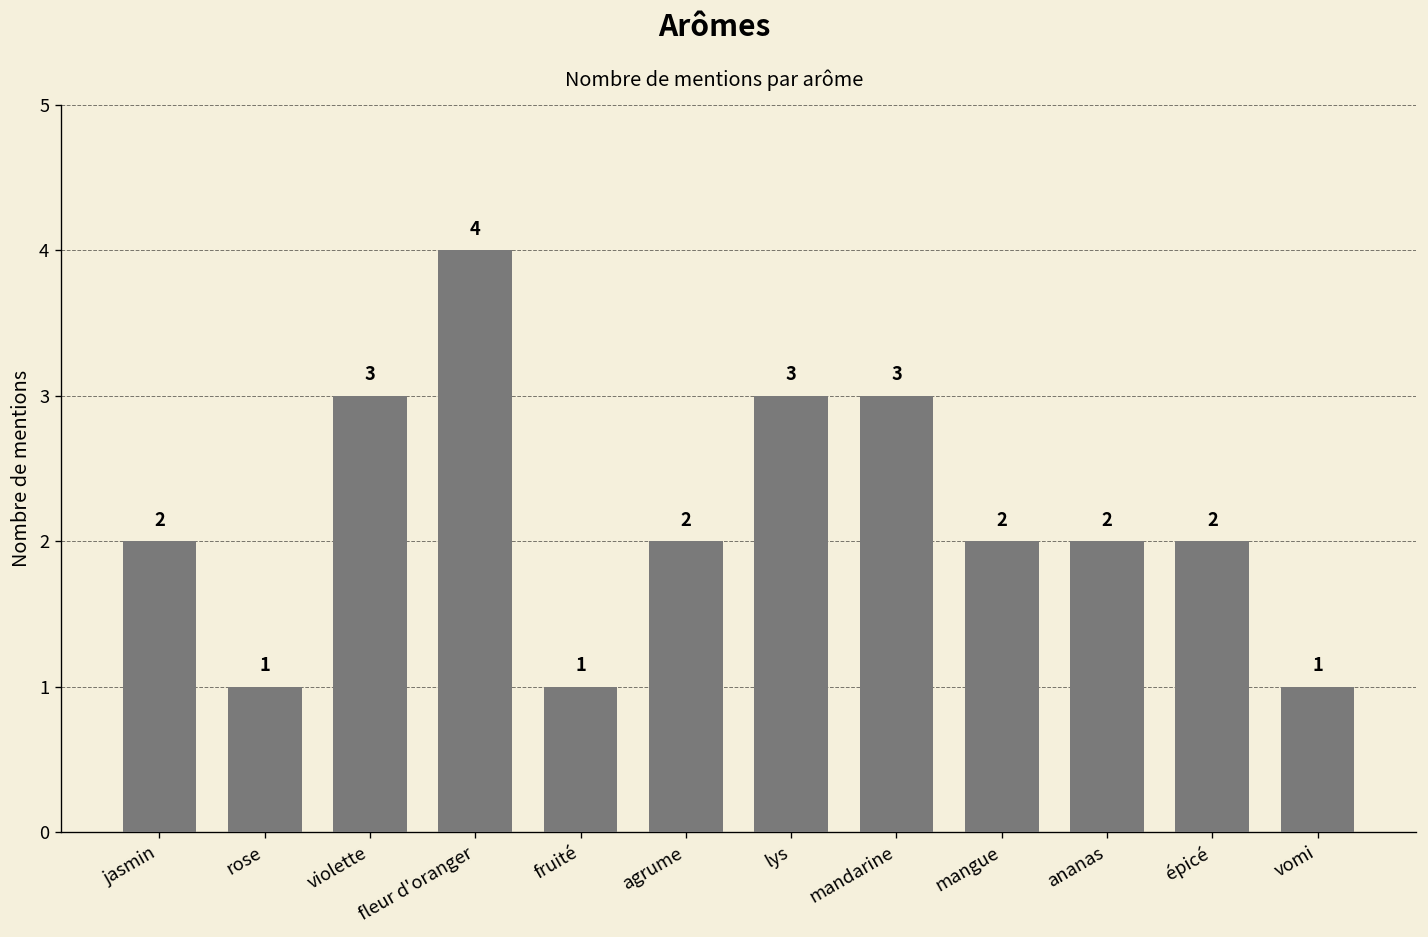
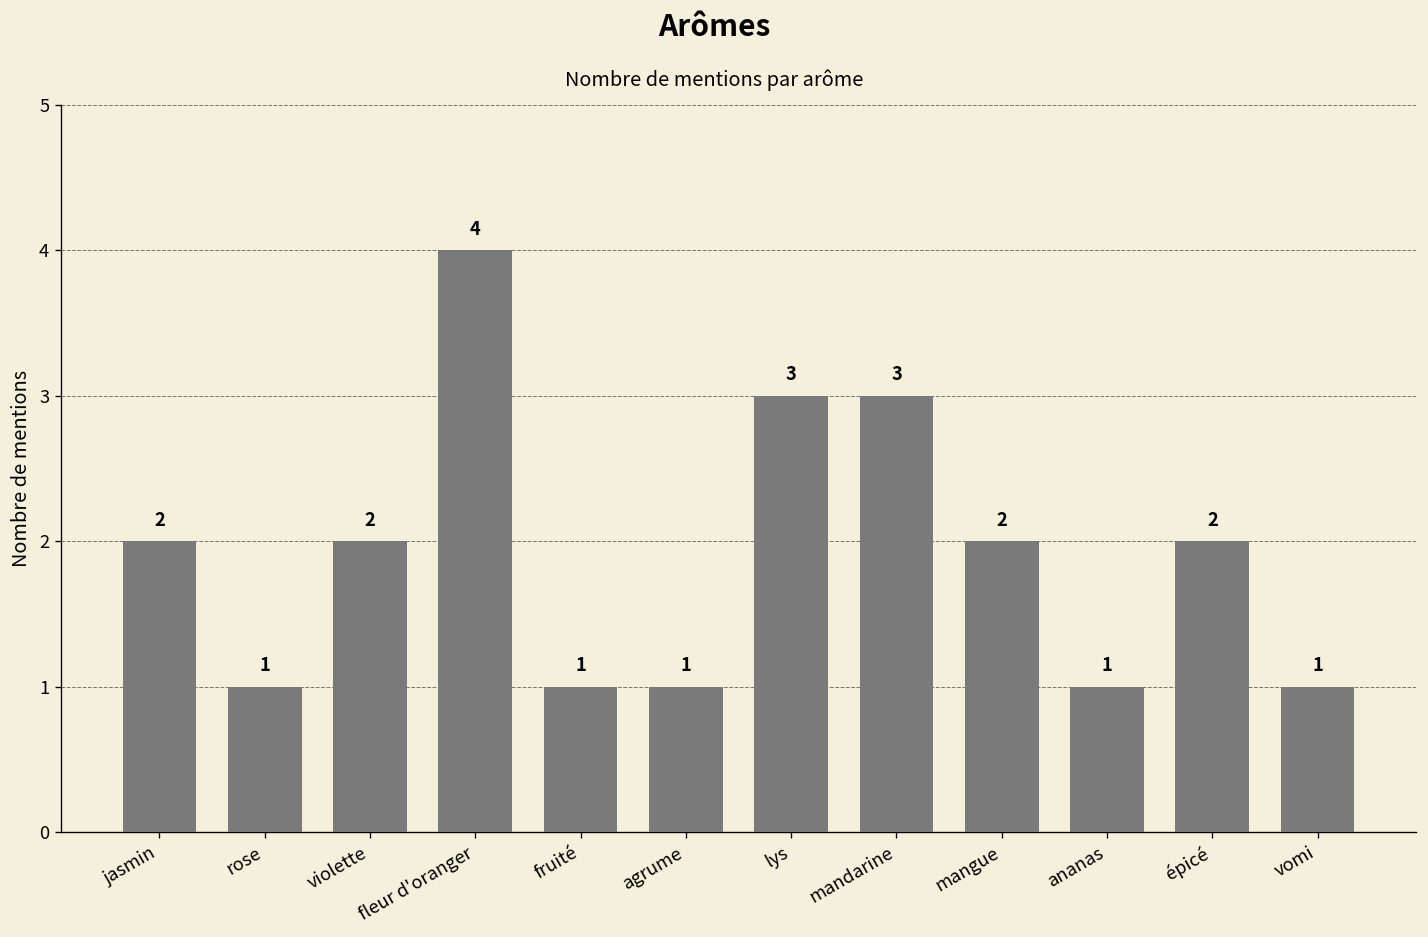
violette: 3 -> 2
agrume: 2 -> 1
ananas: 2 -> 1
